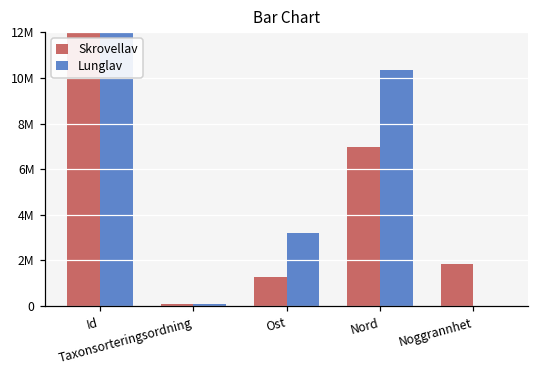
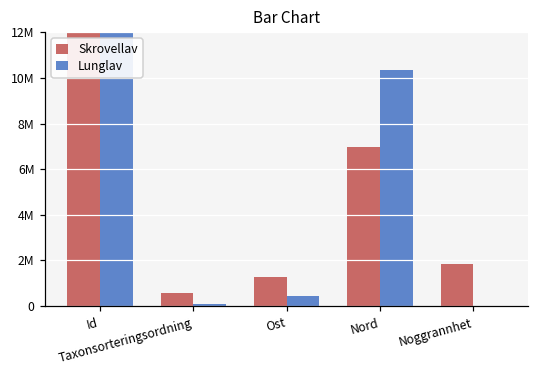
Skrovellav, Taxonsorteringsordning: 100000 -> 600000
Lunglav, Ost: 3200000 -> 500000
